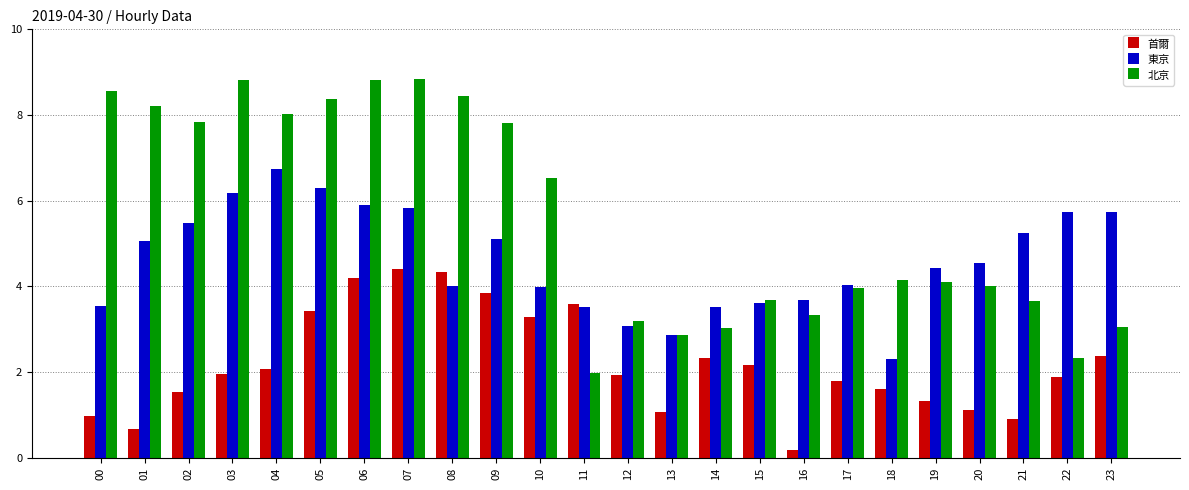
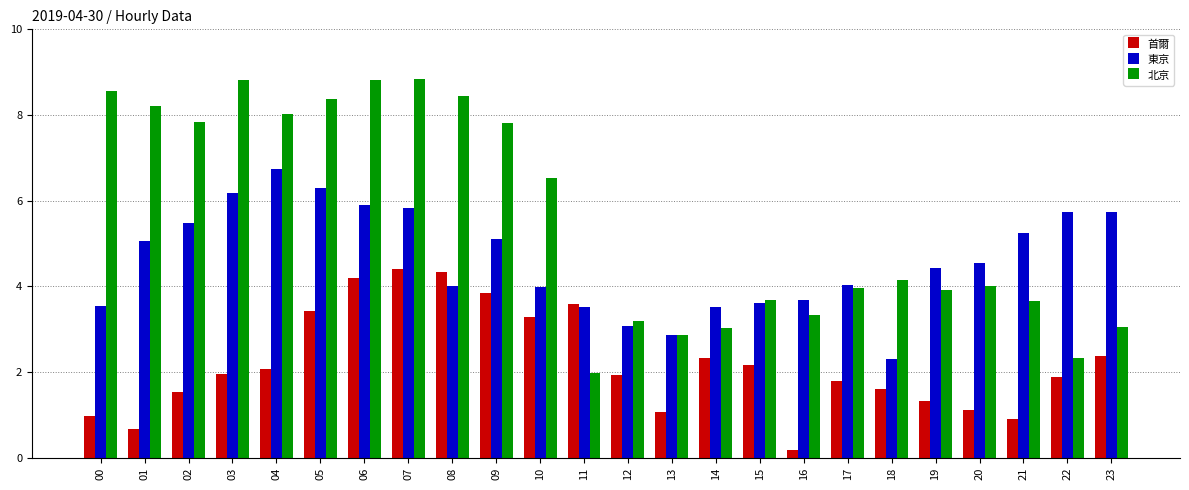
北京, 19: 4.1 -> 3.9
